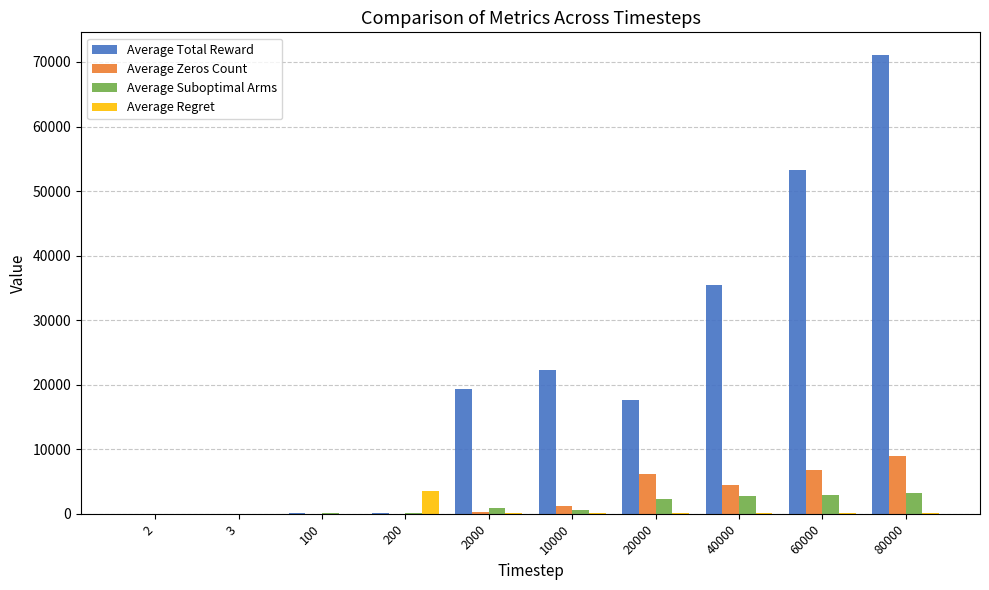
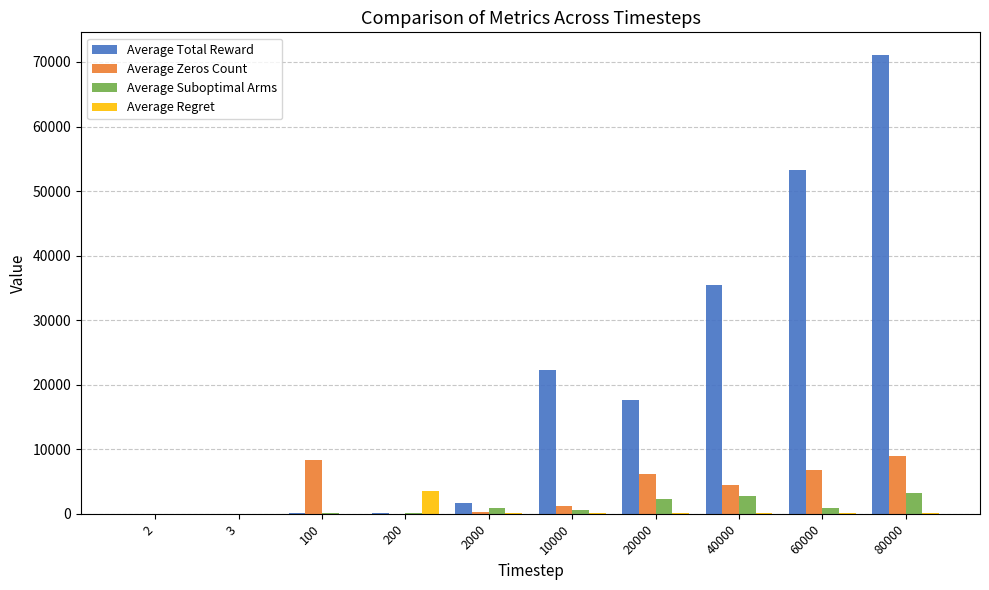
Average Zeros Count, 100: 0 -> 8000
Average Total Reward, 2000: 19000 -> 2000
Average Suboptimal Arms, 60000: 3000 -> 1000
